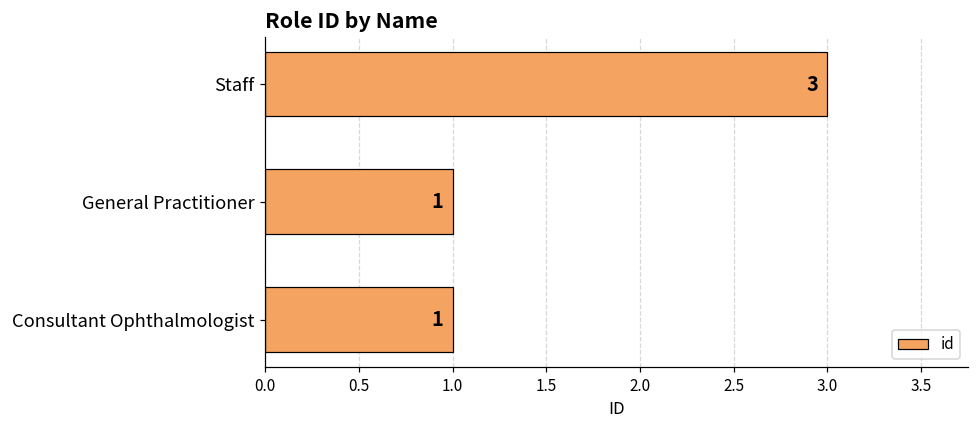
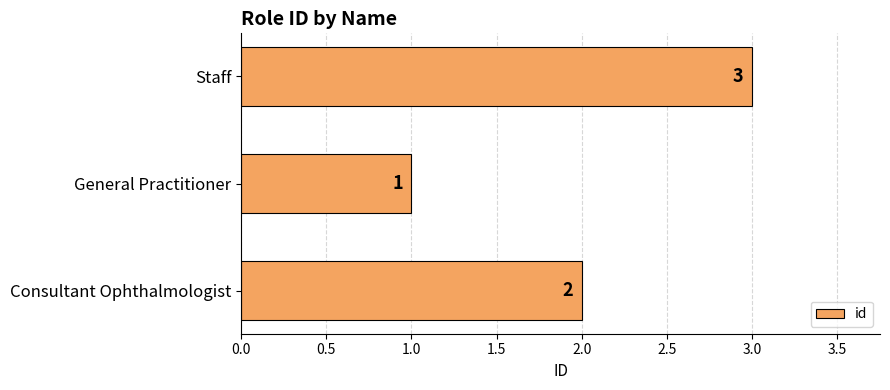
Consultant Ophthalmologist: 1 -> 2
